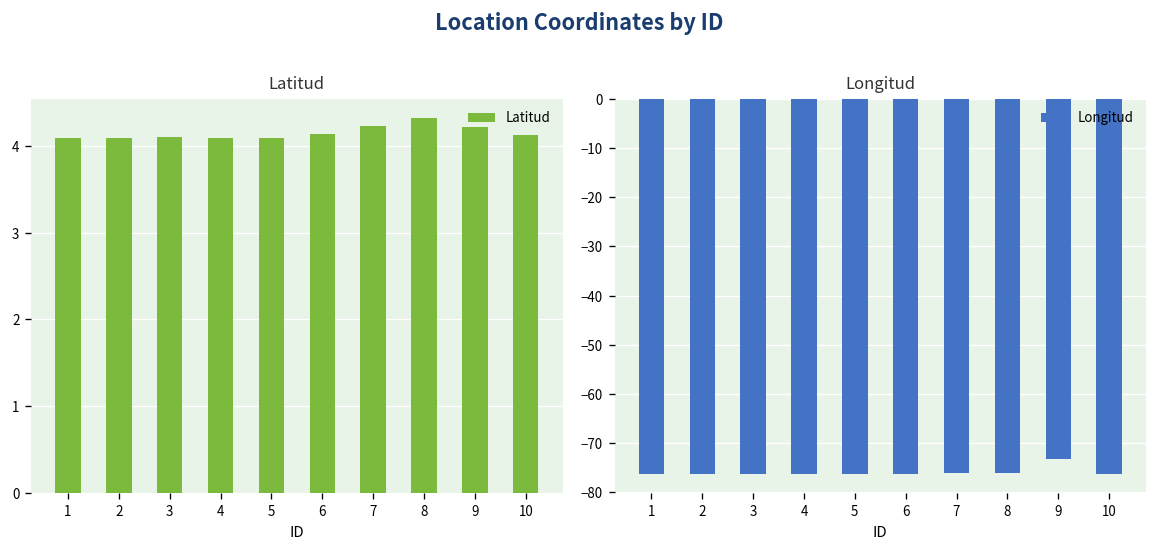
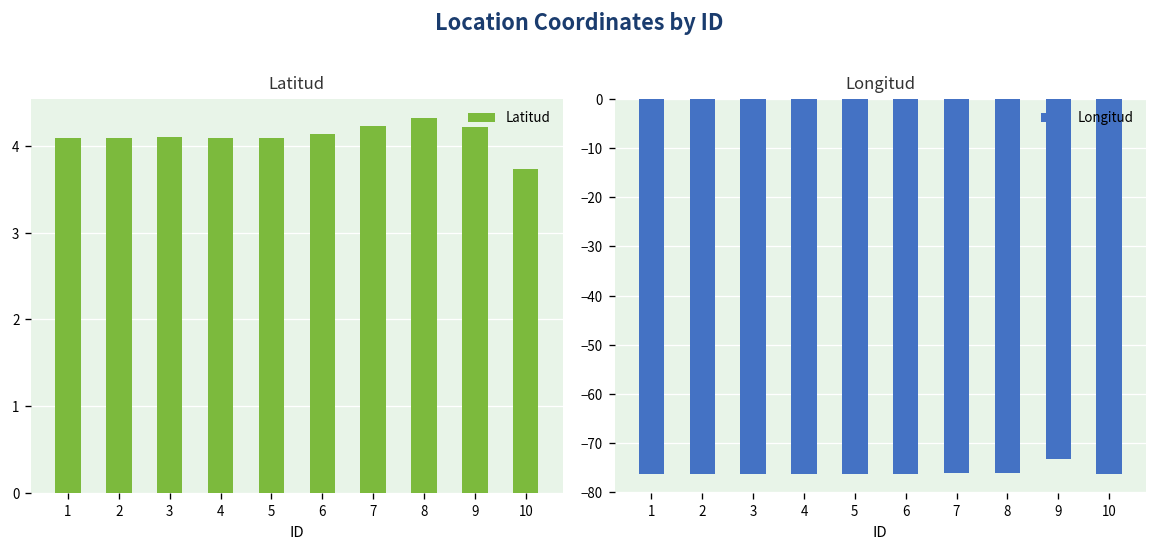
Latitud, 10: 4.1 -> 3.7
